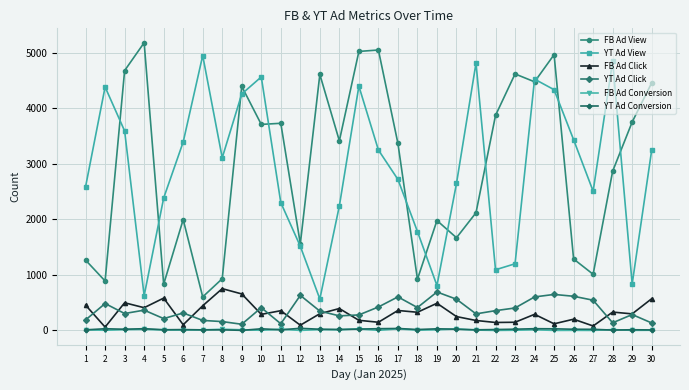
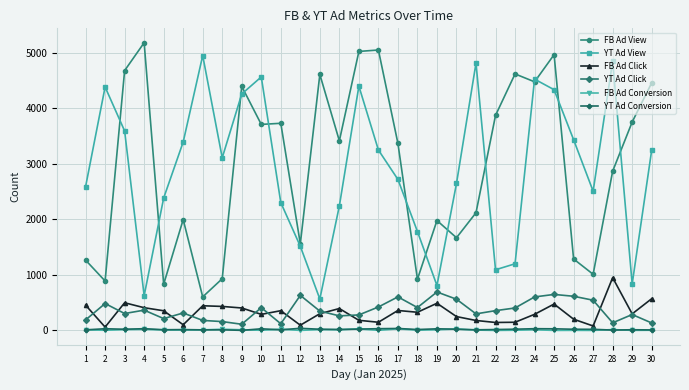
FB Ad Click, 5: 600 -> 400
FB Ad Click, 8: 800 -> 400
FB Ad Click, 9: 700 -> 400
FB Ad Click, 25: 100 -> 500
FB Ad Click, 28: 300 -> 1000
